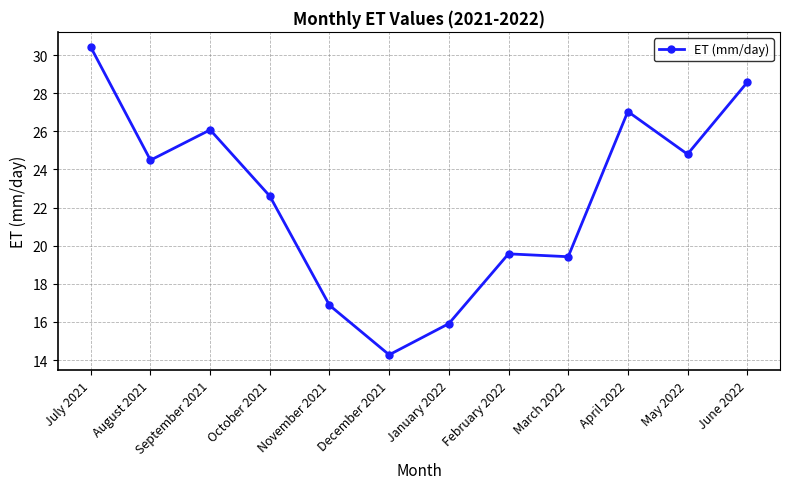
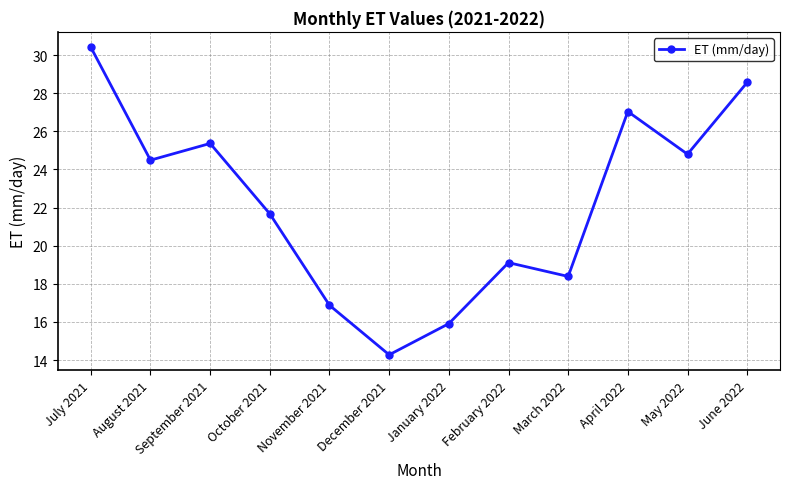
September 2021: 26.1 -> 25.4
October 2021: 22.6 -> 21.7
February 2022: 19.6 -> 19.1
March 2022: 19.4 -> 18.4
